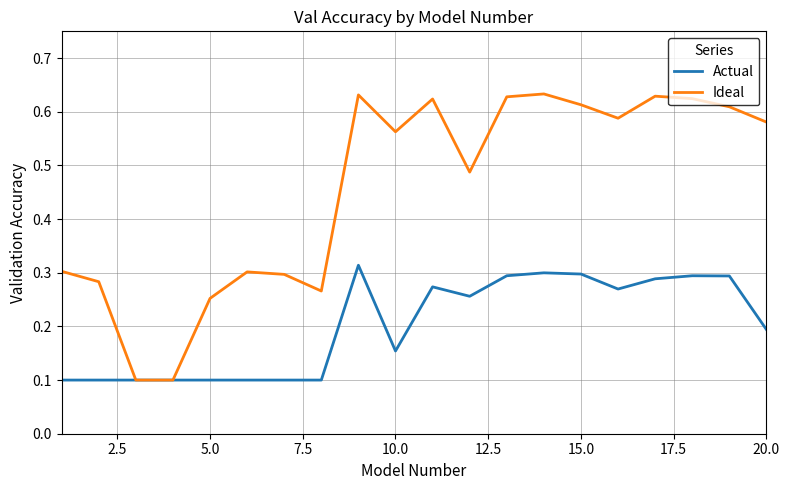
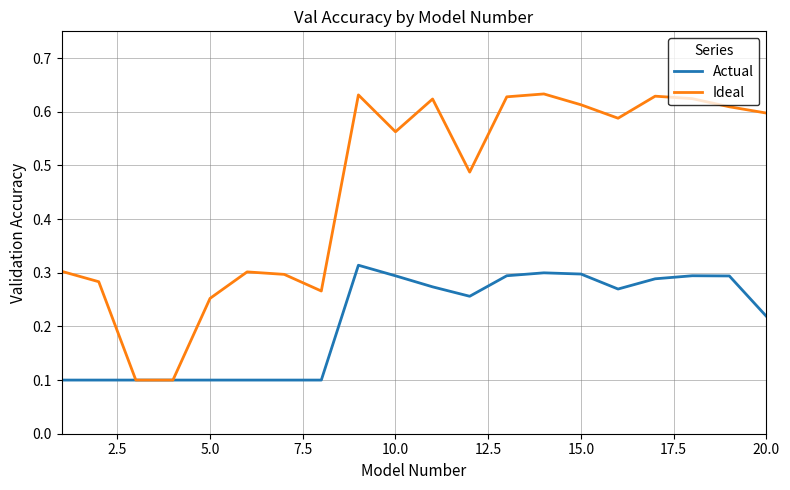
Actual, 10.0: 0.15 -> 0.29
Actual, 20.0: 0.19 -> 0.22
Ideal, 20.0: 0.58 -> 0.60
